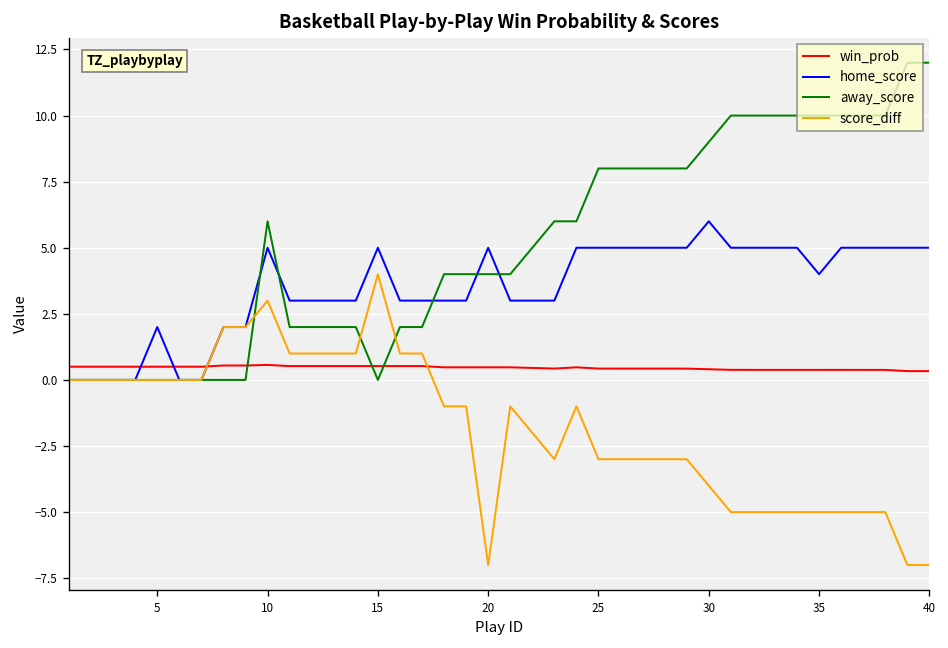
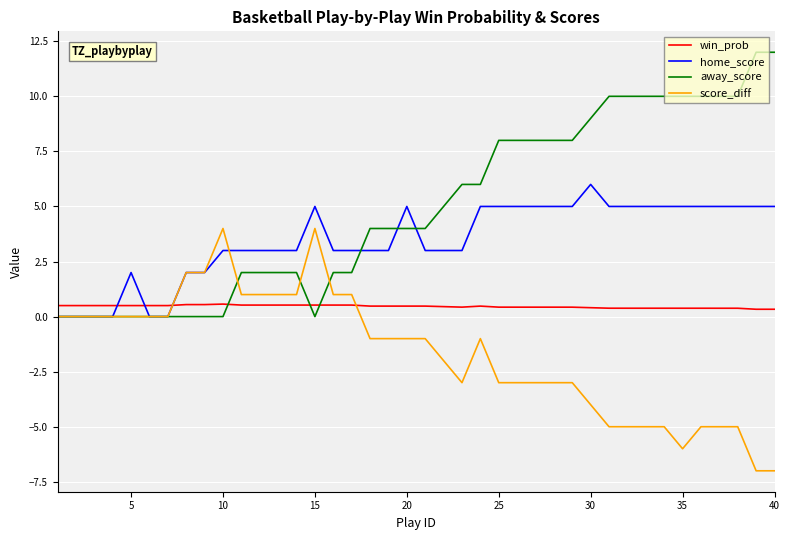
home_score, 10: 5 -> 3
away_score, 10: 6 -> 0
score_diff, 10: 3 -> 4
score_diff, 20: -7 -> -1
home_score, 35: 4 -> 5
score_diff, 35: -5 -> -6
